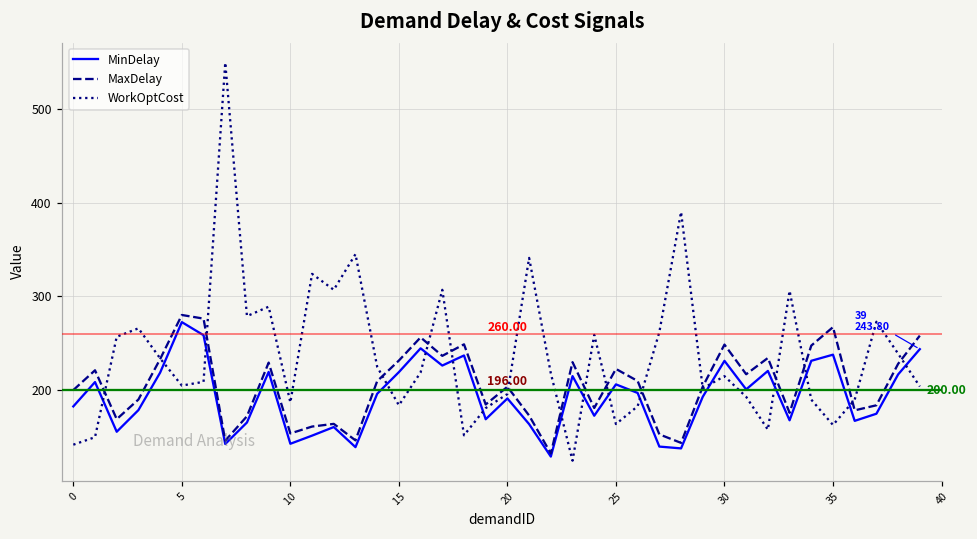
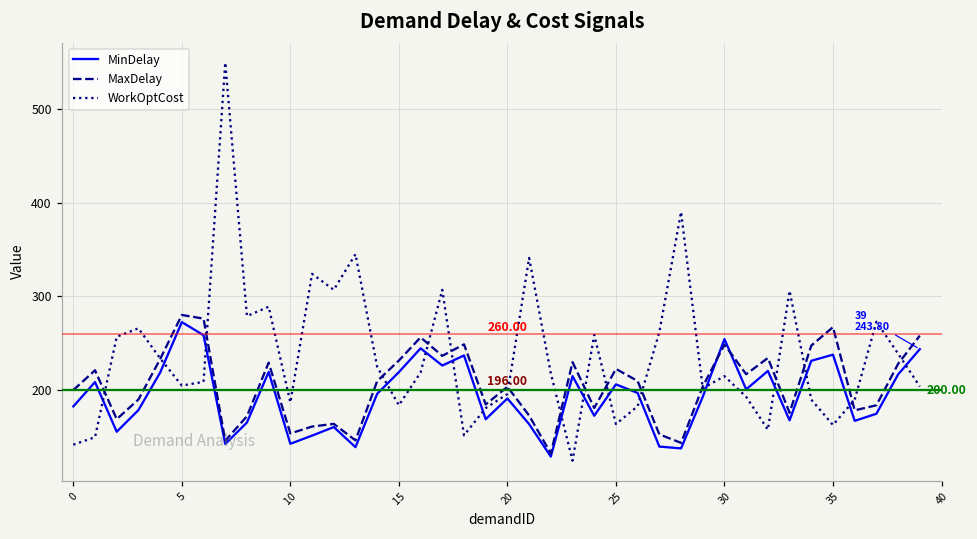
MinDelay, 30: 230 -> 250
